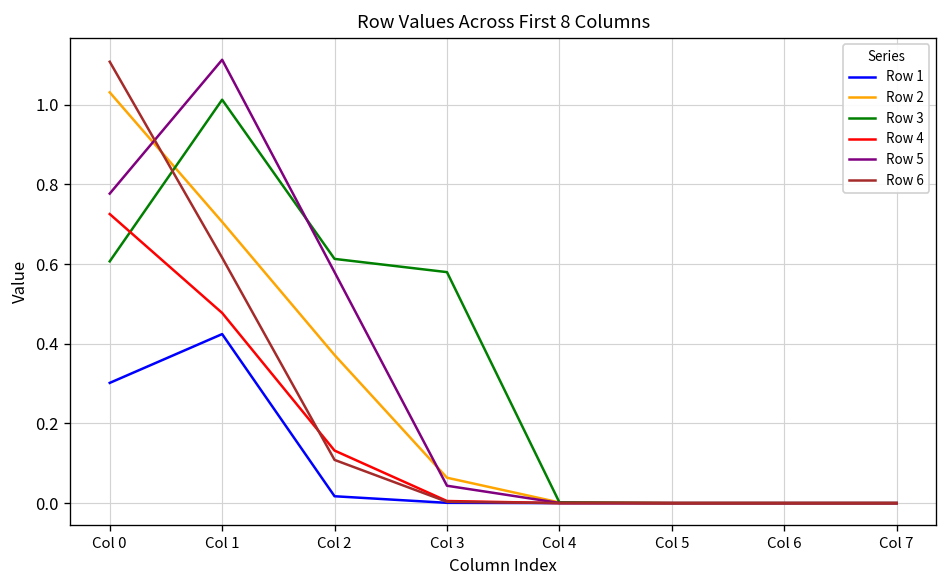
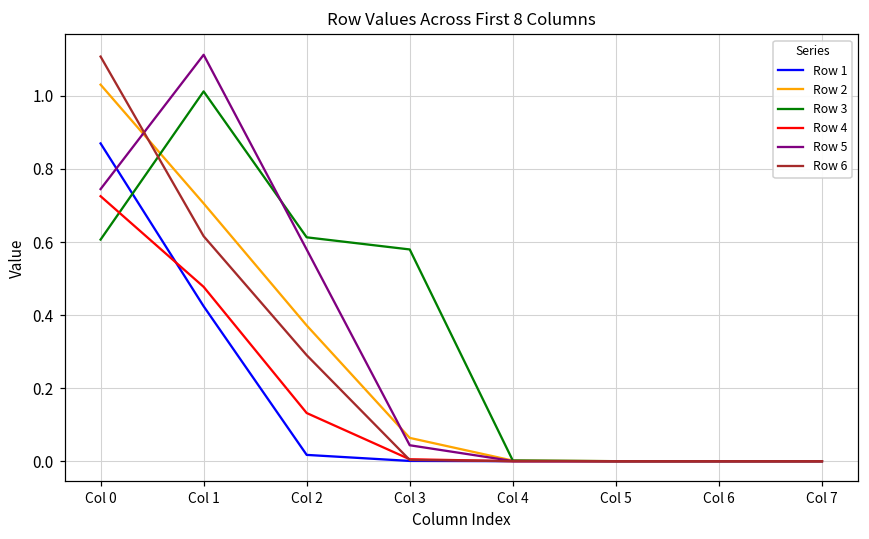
Row 1, Col 0: 0.30 -> 0.87
Row 5, Col 0: 0.78 -> 0.74
Row 6, Col 2: 0.11 -> 0.29
